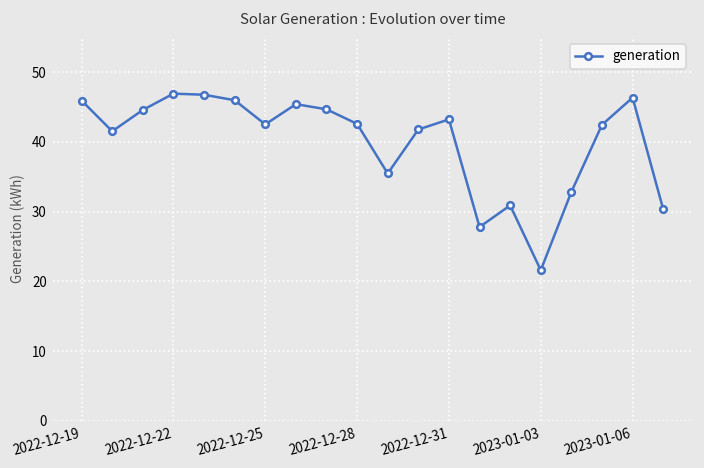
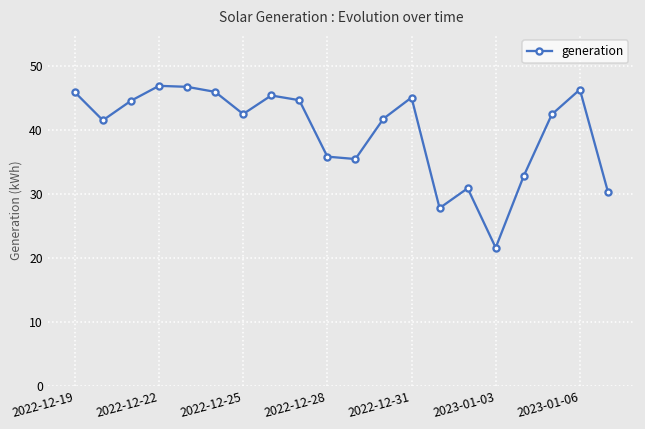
2022-12-28: 43 -> 36
2022-12-31: 43 -> 45
